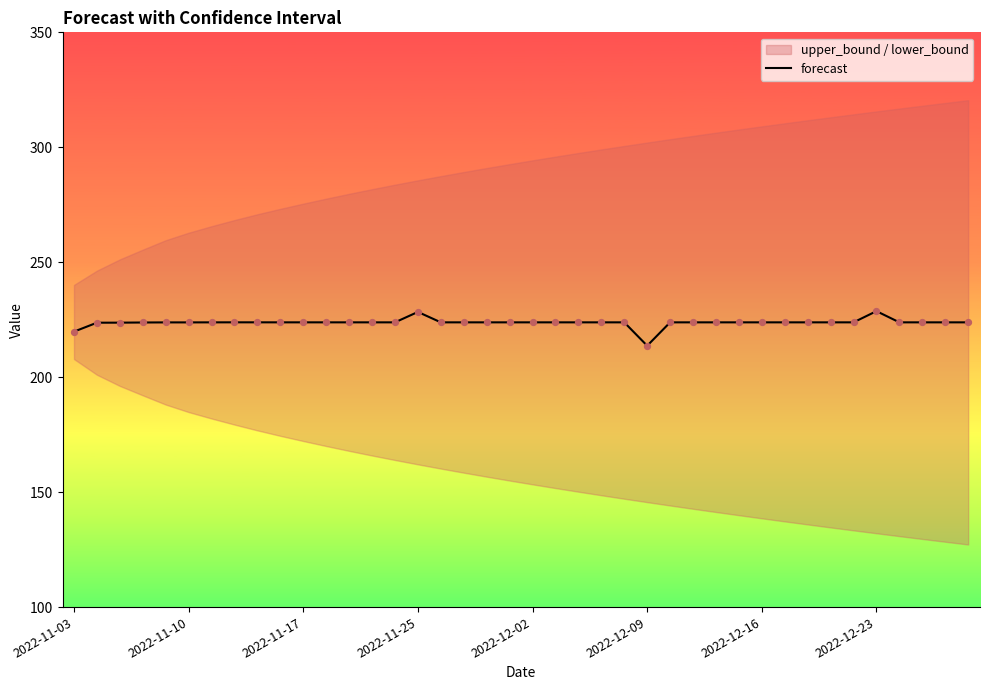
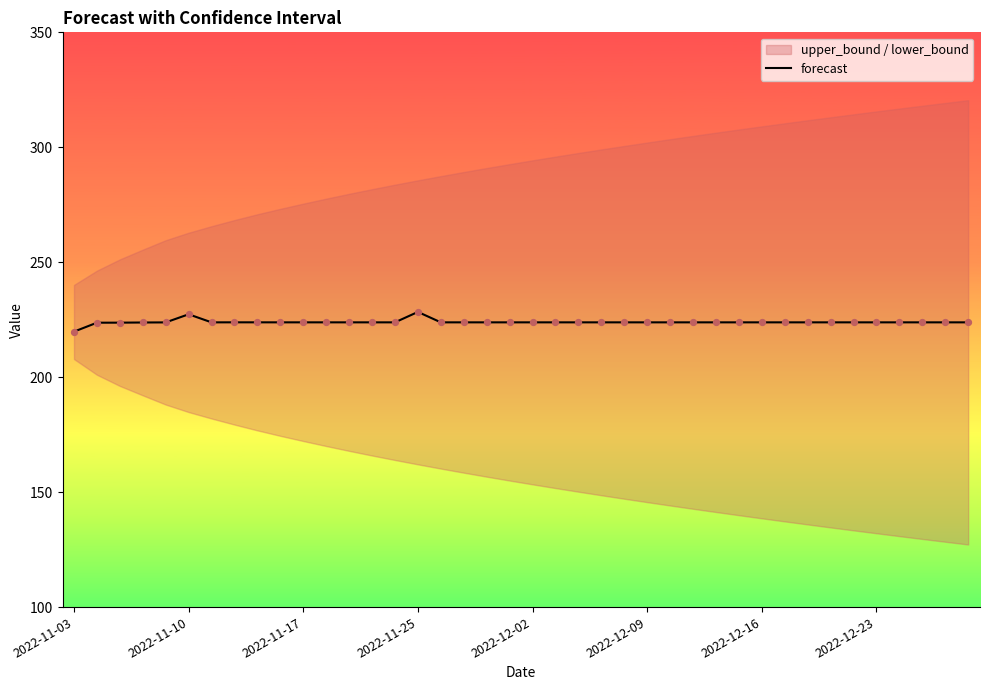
forecast, 2022-11-10: 224 -> 227
forecast, 2022-12-09: 214 -> 224
forecast, 2022-12-23: 229 -> 224
